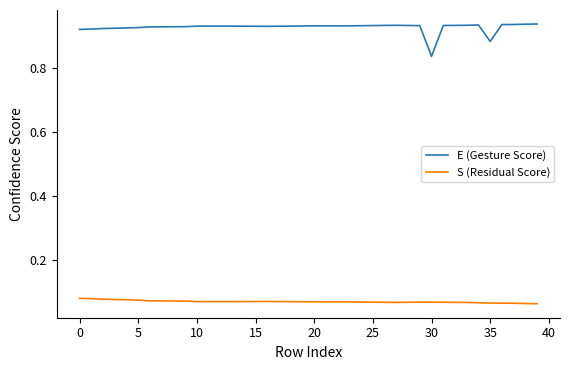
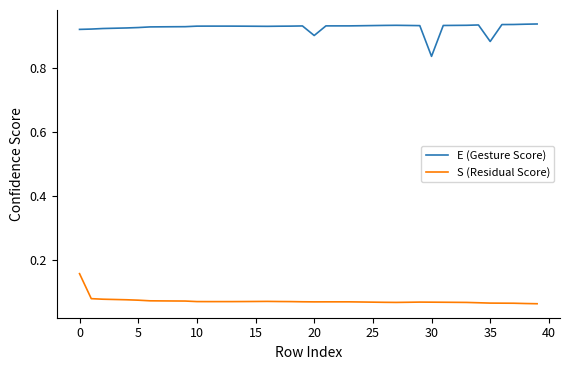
S (Residual Score), 0: 0.08 -> 0.16
E (Gesture Score), 20: 0.93 -> 0.90
